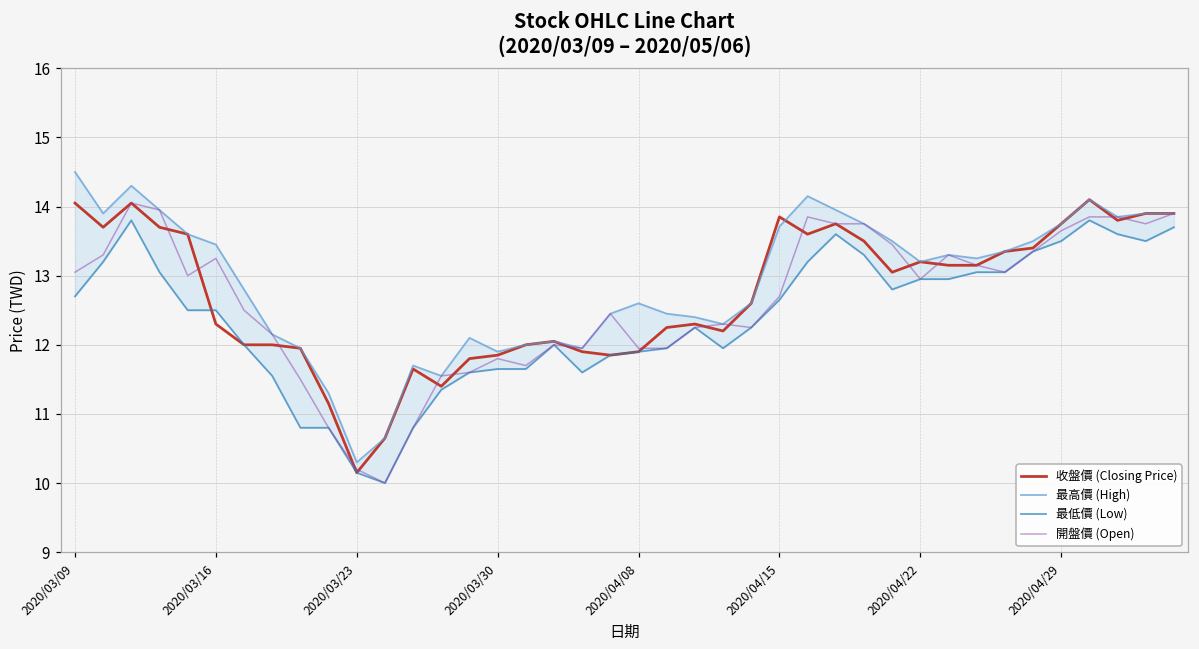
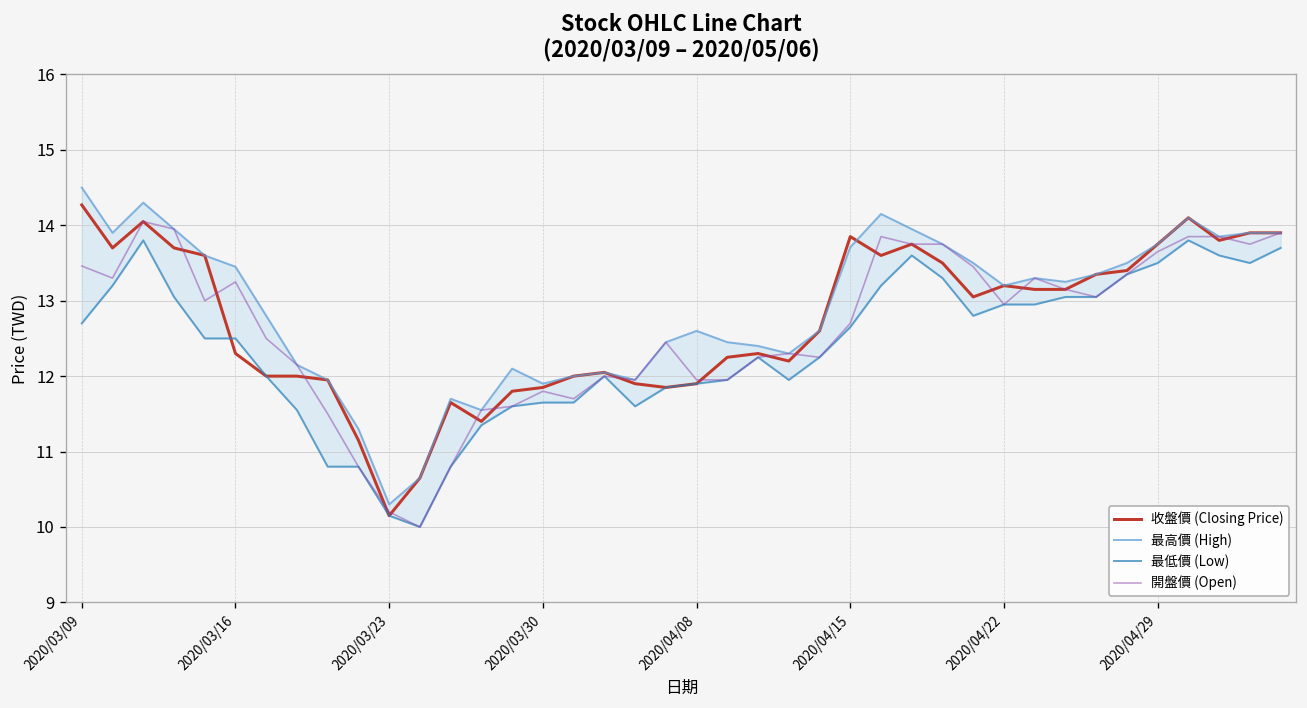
收盤價 (Closing Price), 2020/03/09: 14.1 -> 14.3
開盤價 (Open), 2020/03/09: 13.1 -> 13.5
